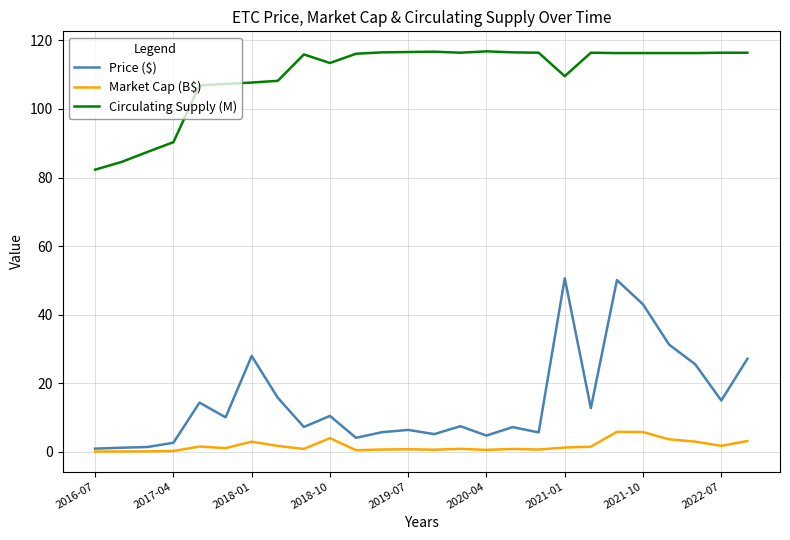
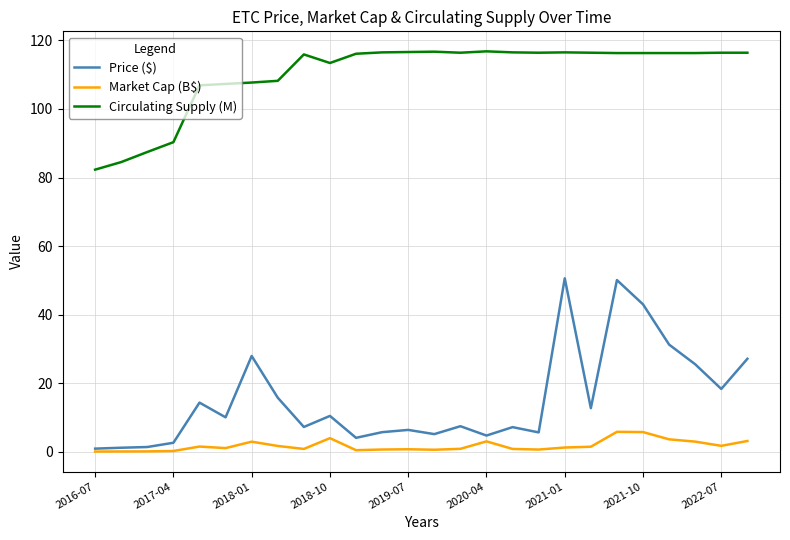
Market Cap (B$), 2020-04: 1 -> 3
Circulating Supply (M), 2021-01: 110 -> 117
Price ($), 2022-07: 15 -> 18
